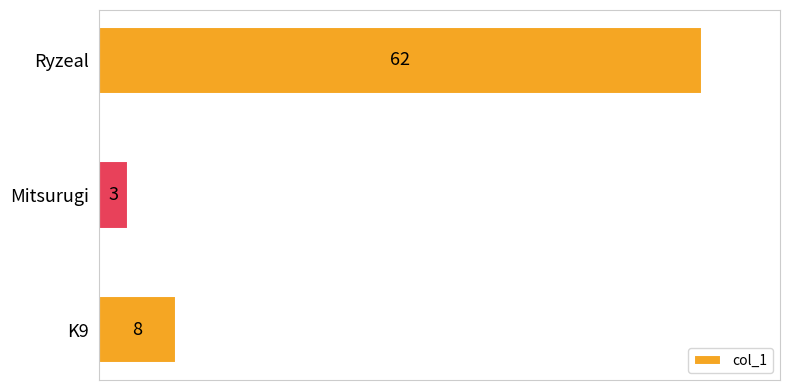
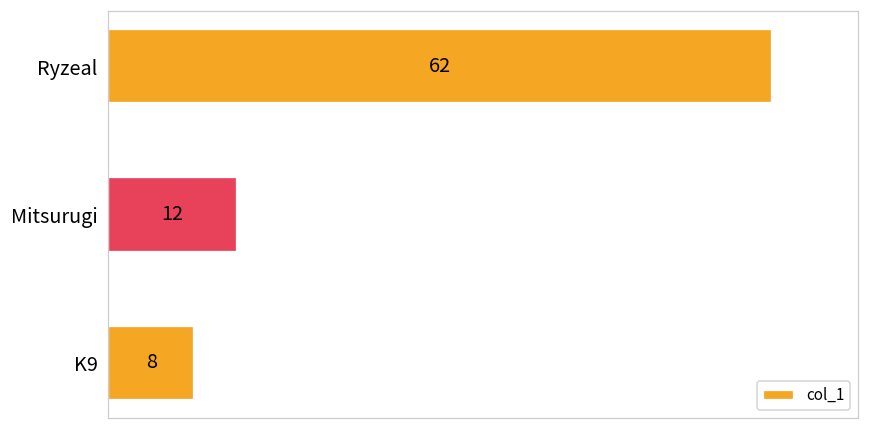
Mitsurugi: 3 -> 12
